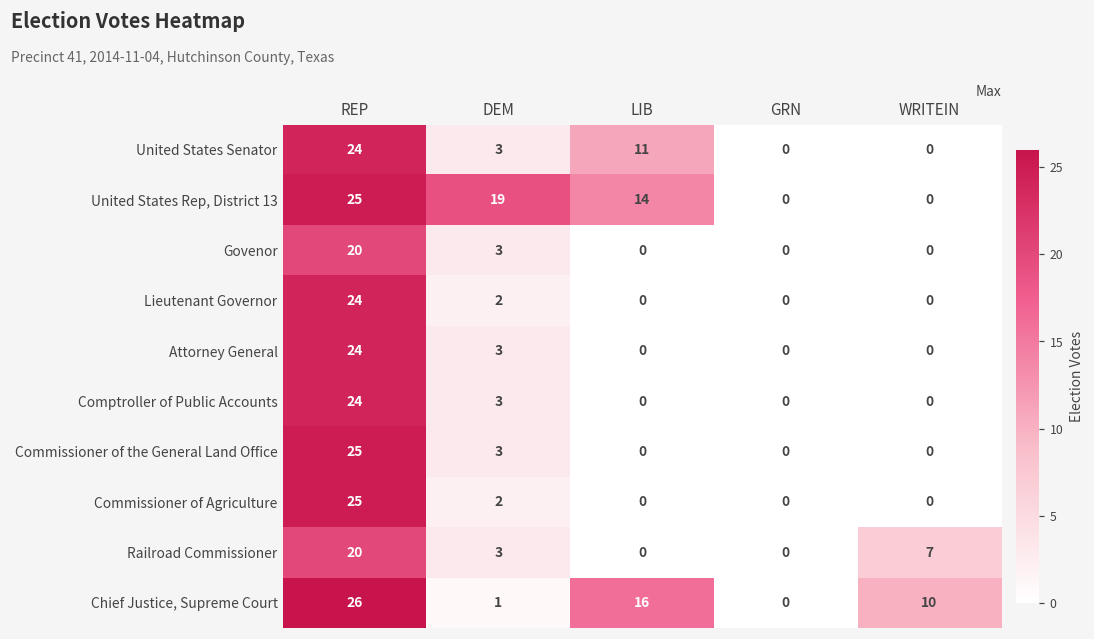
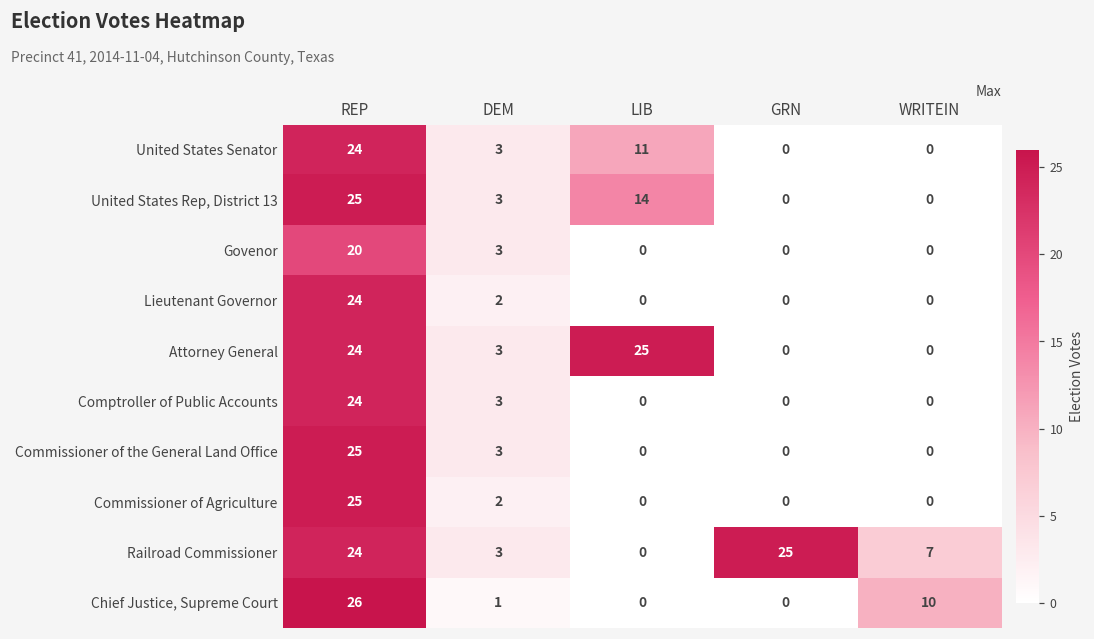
United States Rep, District 13, DEM: 19 -> 3
Attorney General, LIB: 0 -> 25
Railroad Commissioner, REP: 20 -> 24
Railroad Commissioner, GRN: 0 -> 25
Chief Justice, Supreme Court, LIB: 16 -> 0
